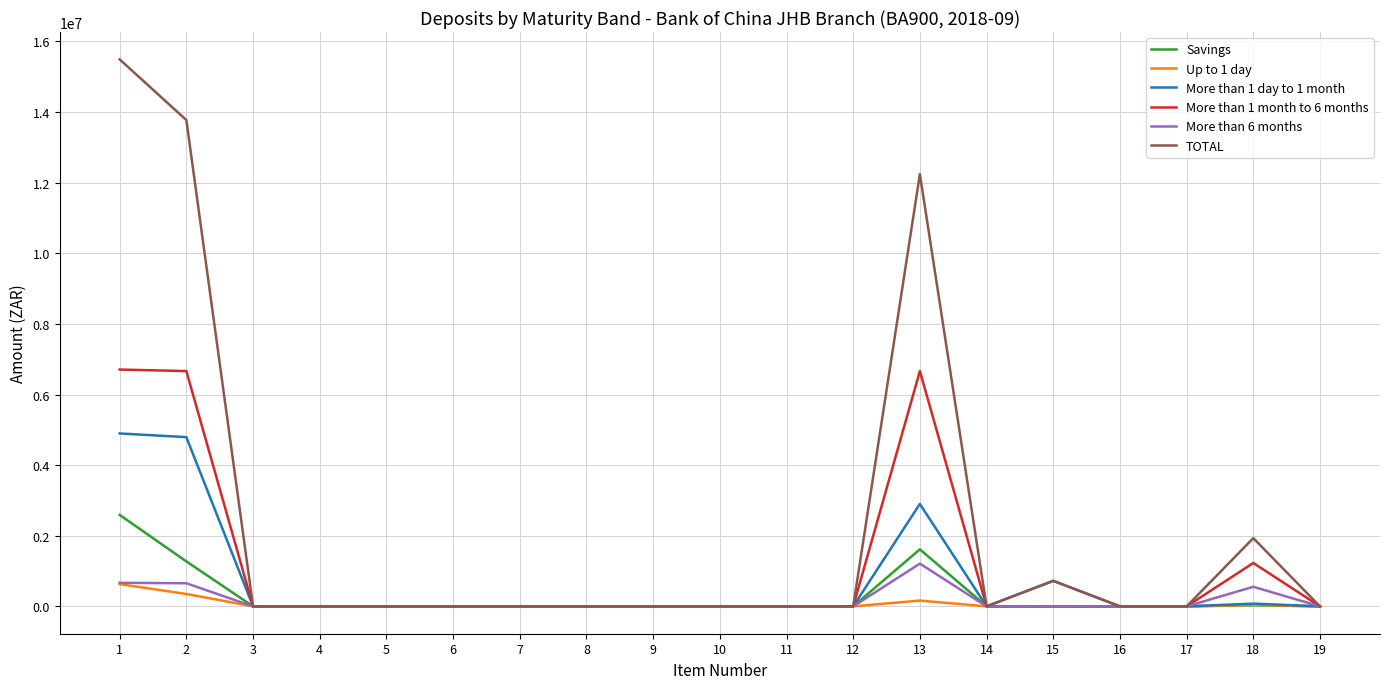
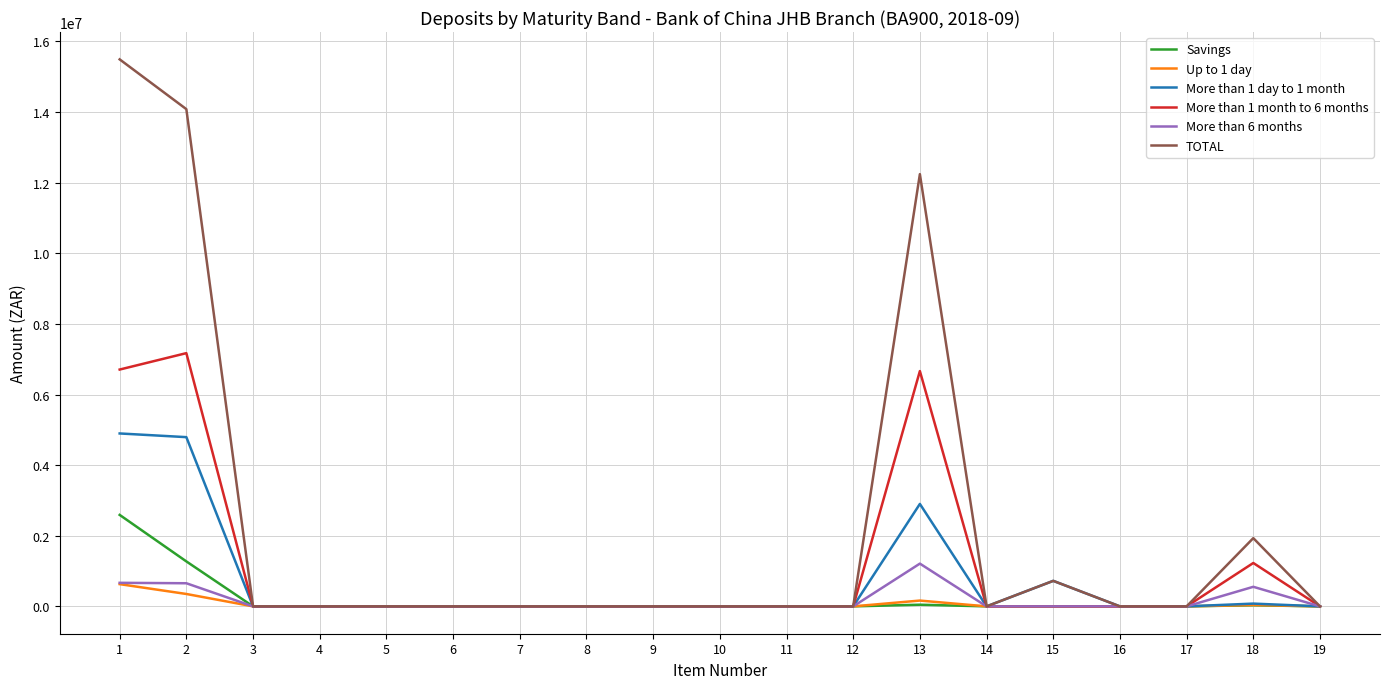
More than 1 month to 6 months, 2: 6700000 -> 7200000
TOTAL, 2: 13800000 -> 14100000
Savings, 13: 1600000 -> 0
